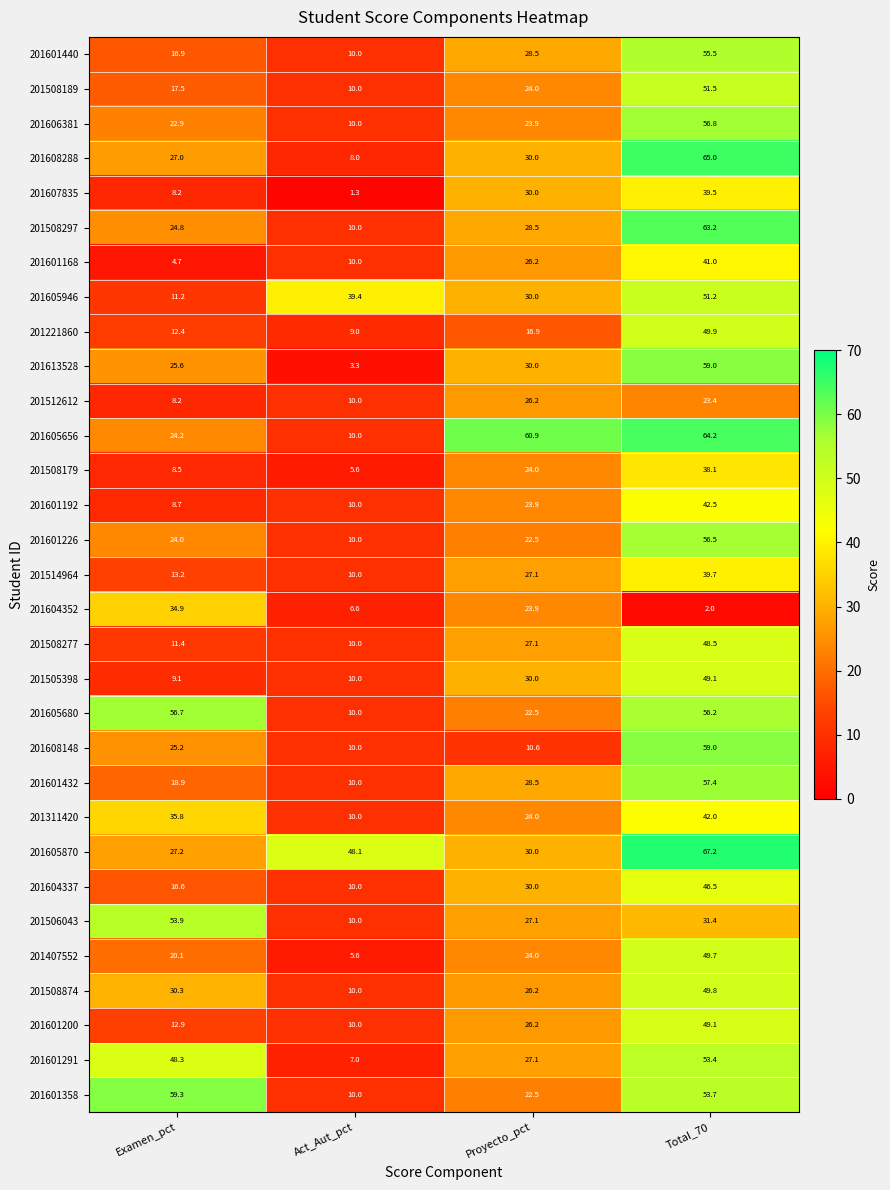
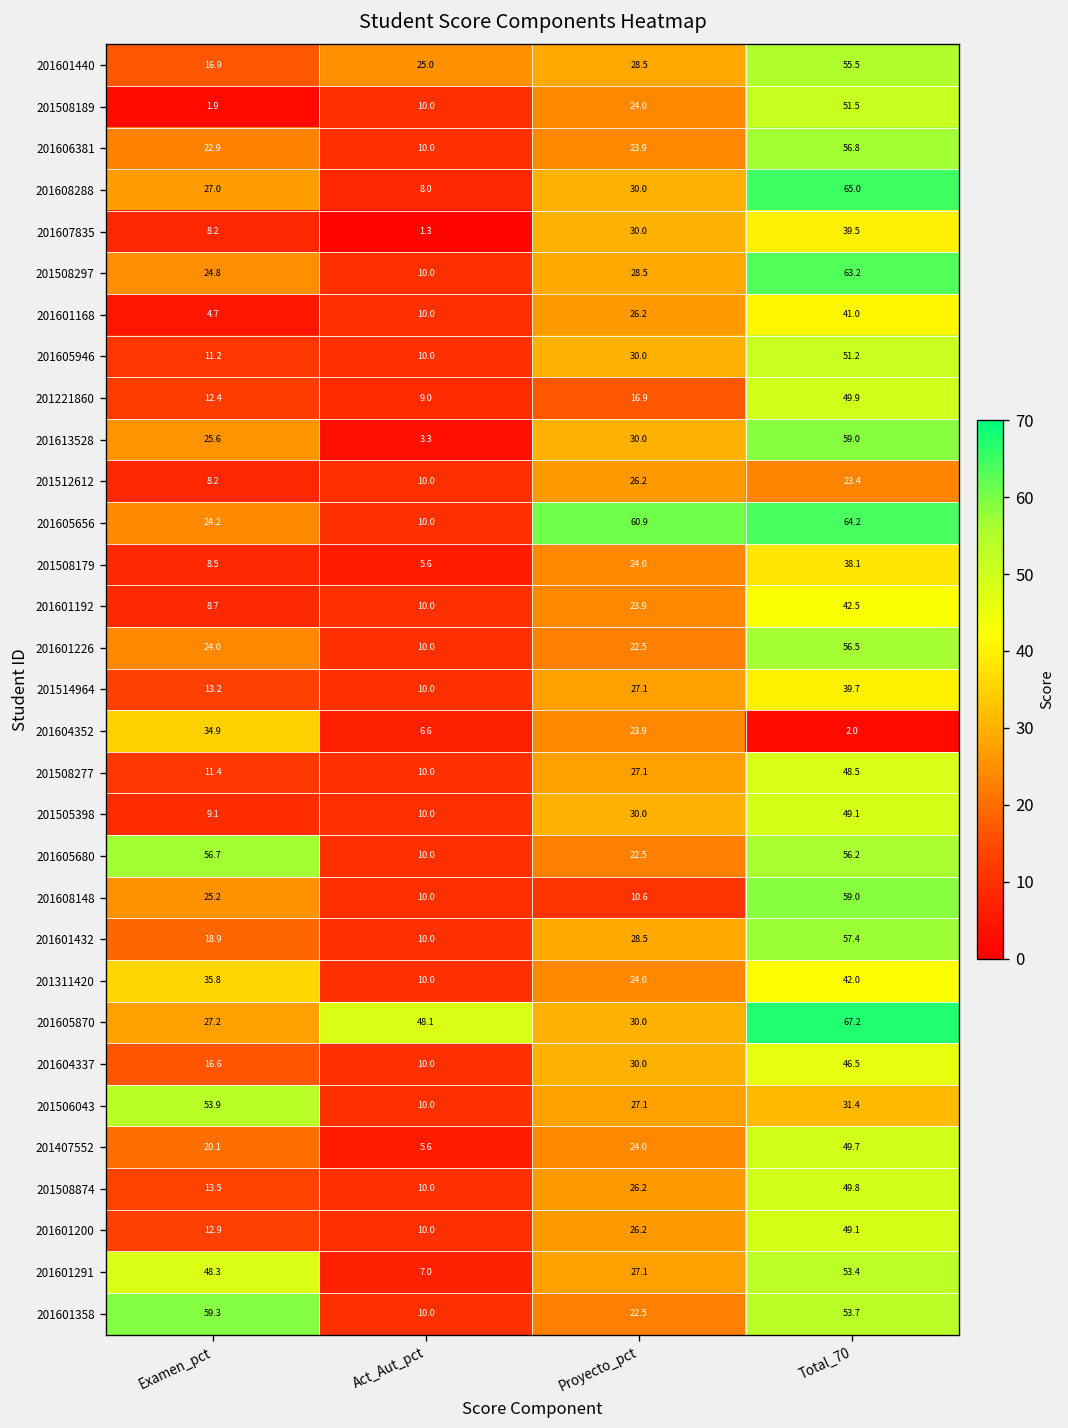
201601440, Act_Aut_pct: 10.0 -> 25.0
201508189, Examen_pct: 17.5 -> 1.9
201605946, Act_Aut_pct: 39.4 -> 10.0
201508874, Examen_pct: 30.3 -> 13.5
